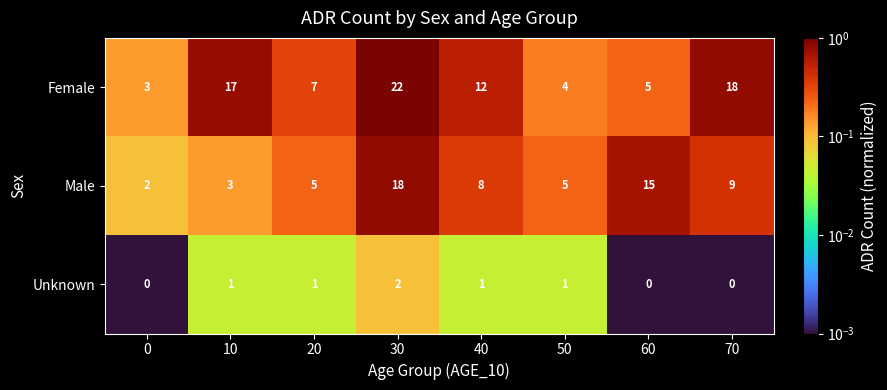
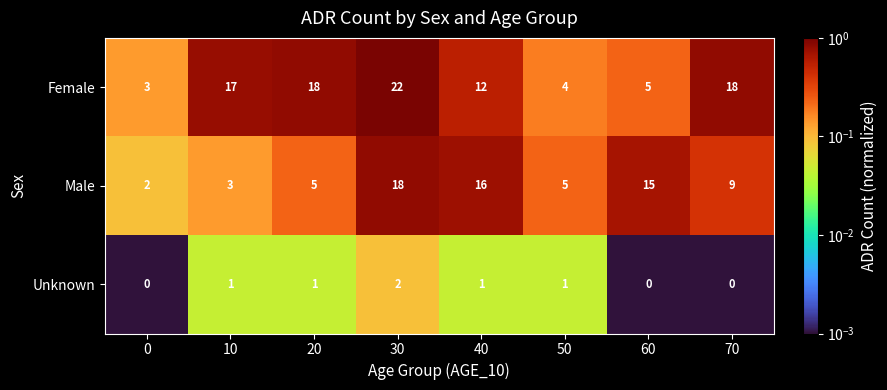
Female, 20: 7 -> 18
Male, 40: 8 -> 16
